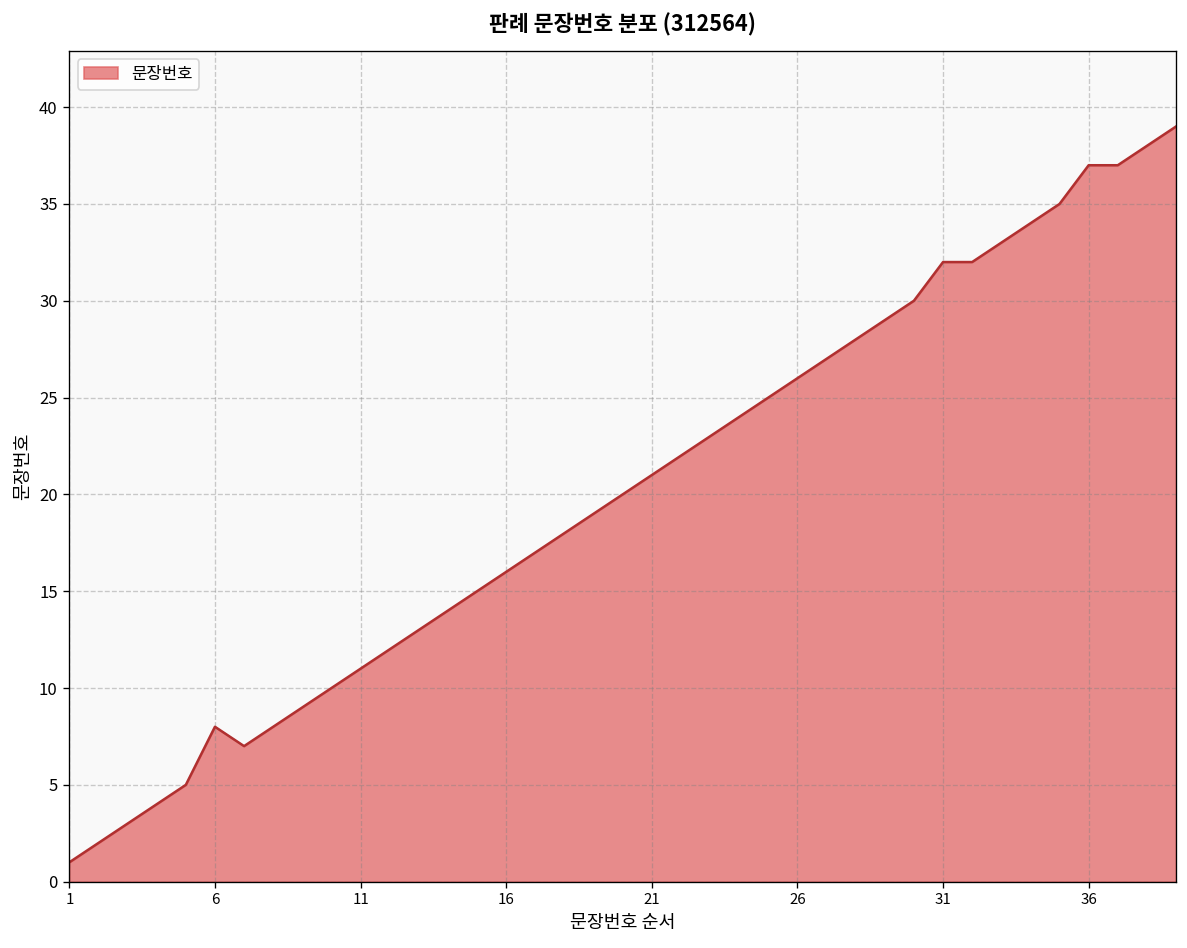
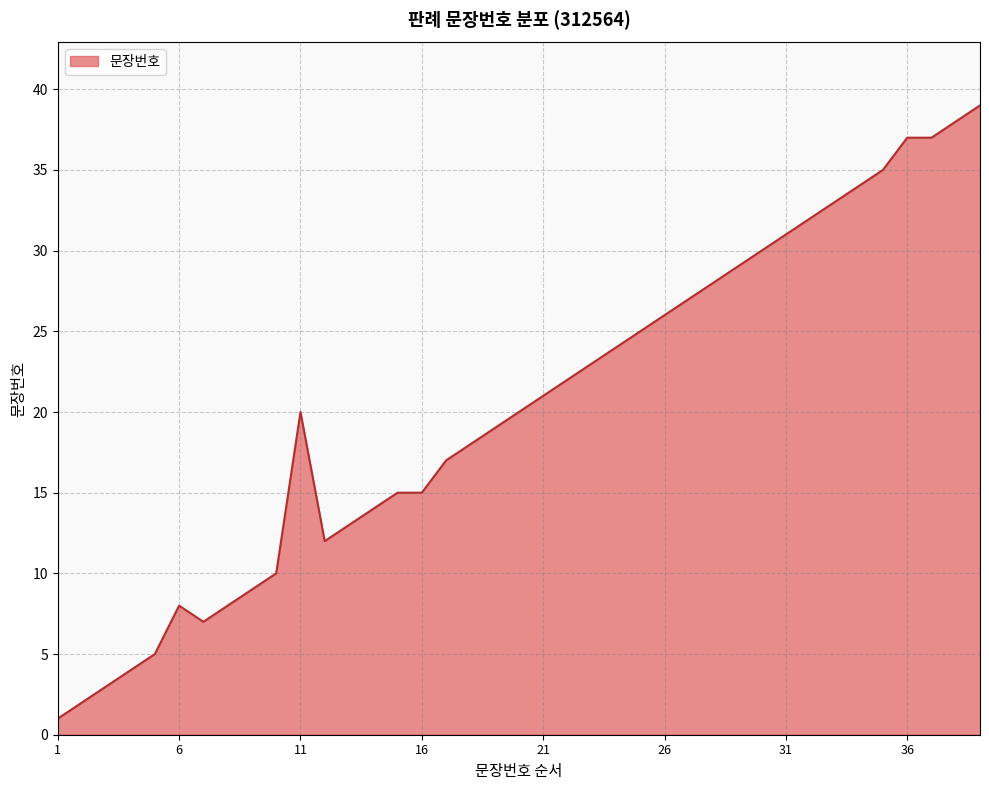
11: 11 -> 20
16: 16 -> 15
31: 32 -> 31
